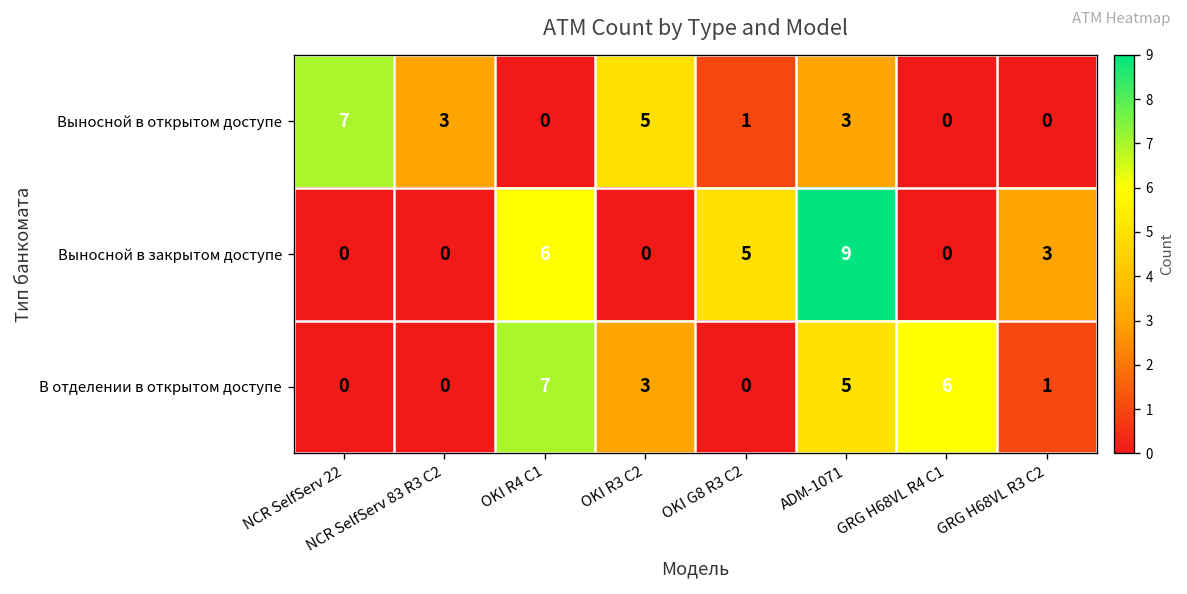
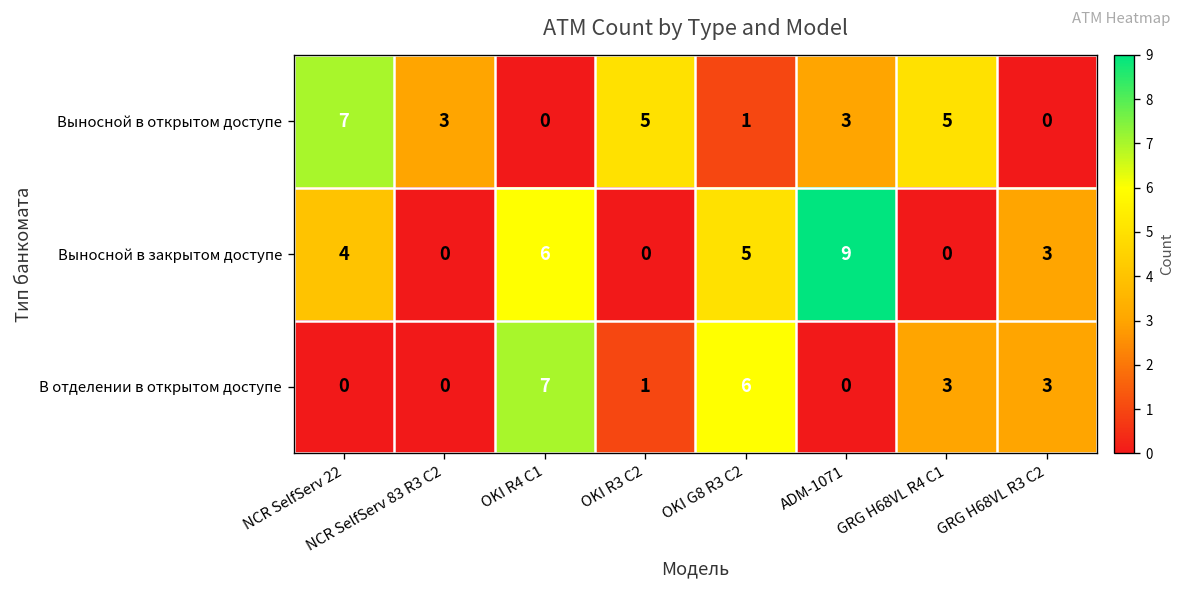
Выносной в открытом доступе, GRG H68VL R4 C1: 0 -> 5
Выносной в закрытом доступе, NCR SelfServ 22: 0 -> 4
В отделении в открытом доступе, OKI R3 C2: 3 -> 1
В отделении в открытом доступе, OKI G8 R3 C2: 0 -> 6
В отделении в открытом доступе, ADM-1071: 5 -> 0
В отделении в открытом доступе, GRG H68VL R4 C1: 6 -> 3
В отделении в открытом доступе, GRG H68VL R3 C2: 1 -> 3
